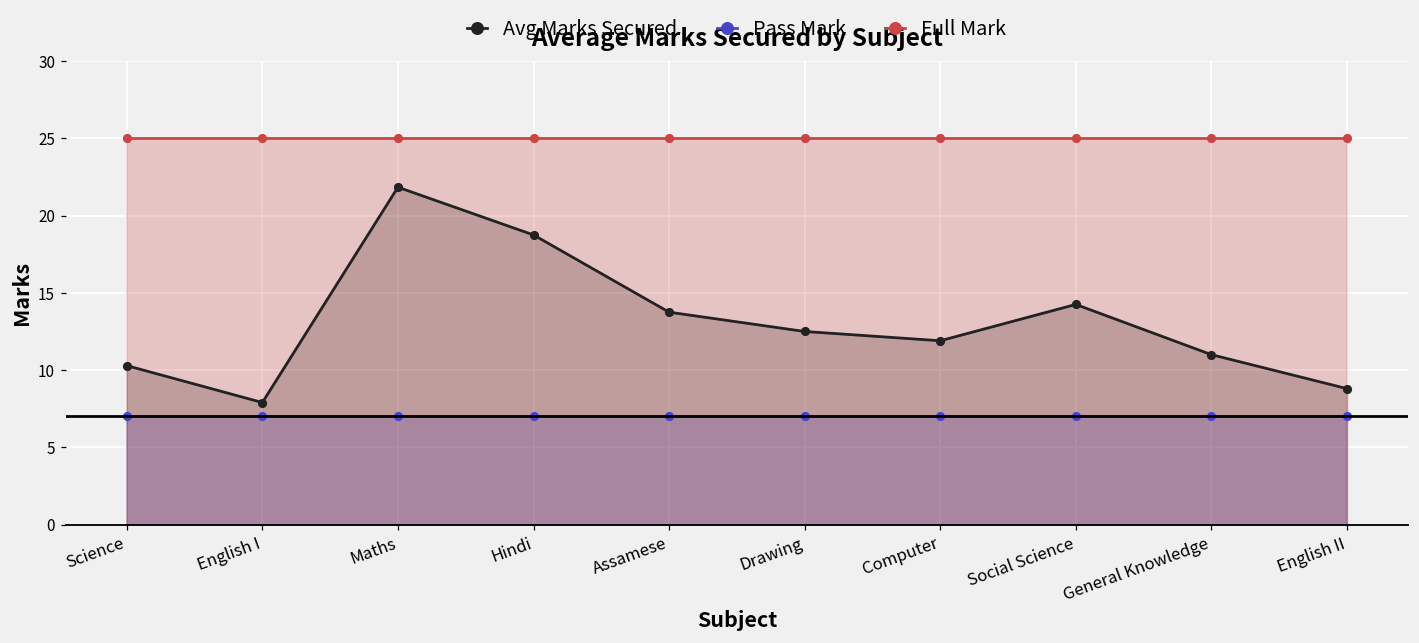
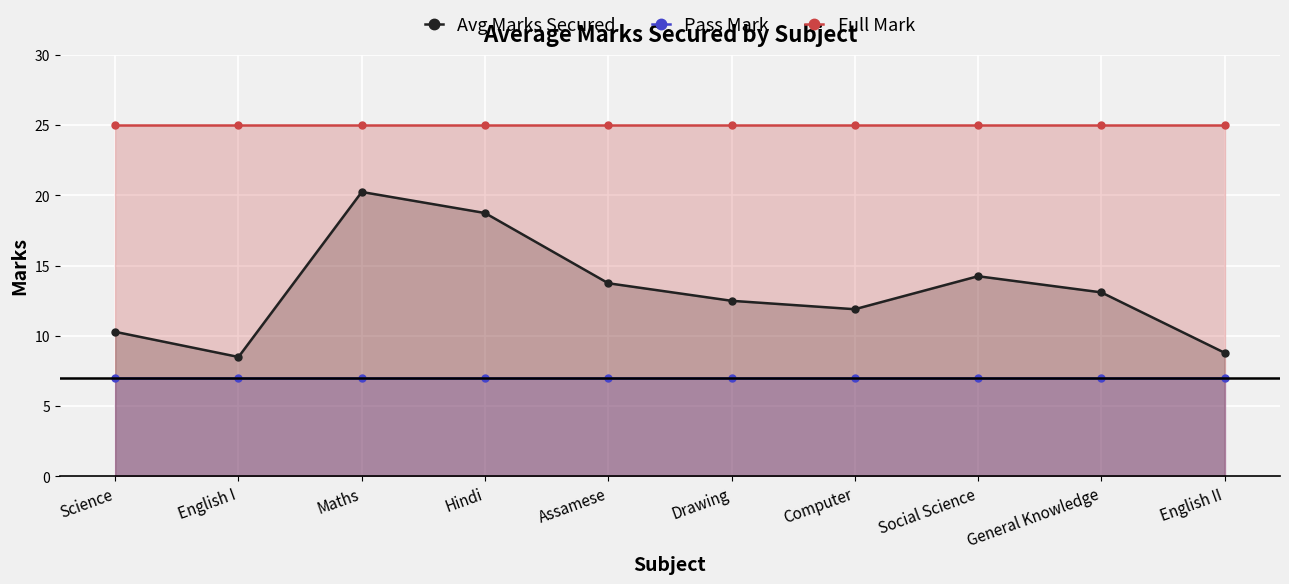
Avg Marks Secured, English I: 7.9 -> 8.5
Avg Marks Secured, Maths: 21.8 -> 20.3
Avg Marks Secured, General Knowledge: 11.0 -> 13.1
